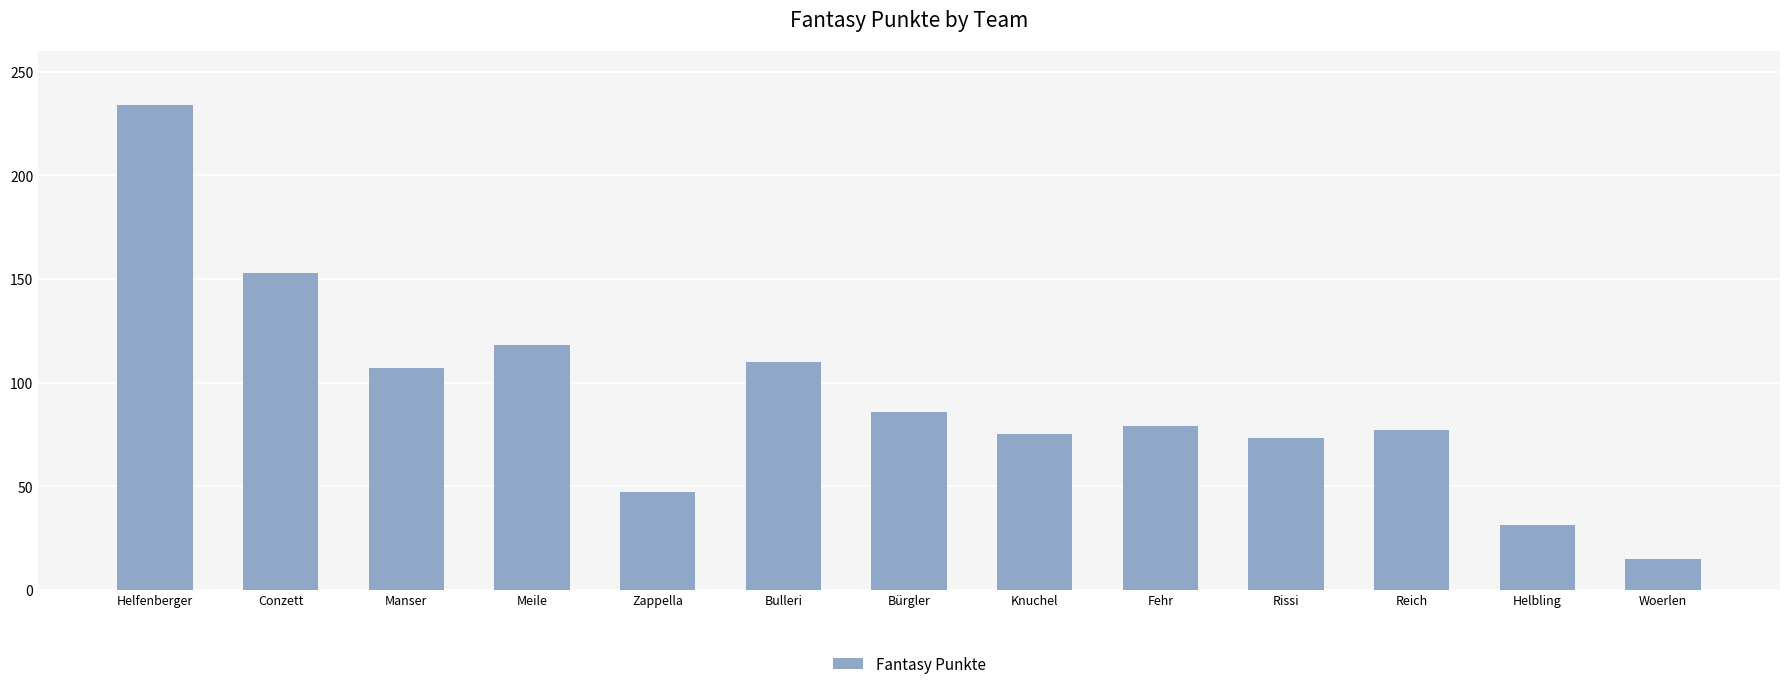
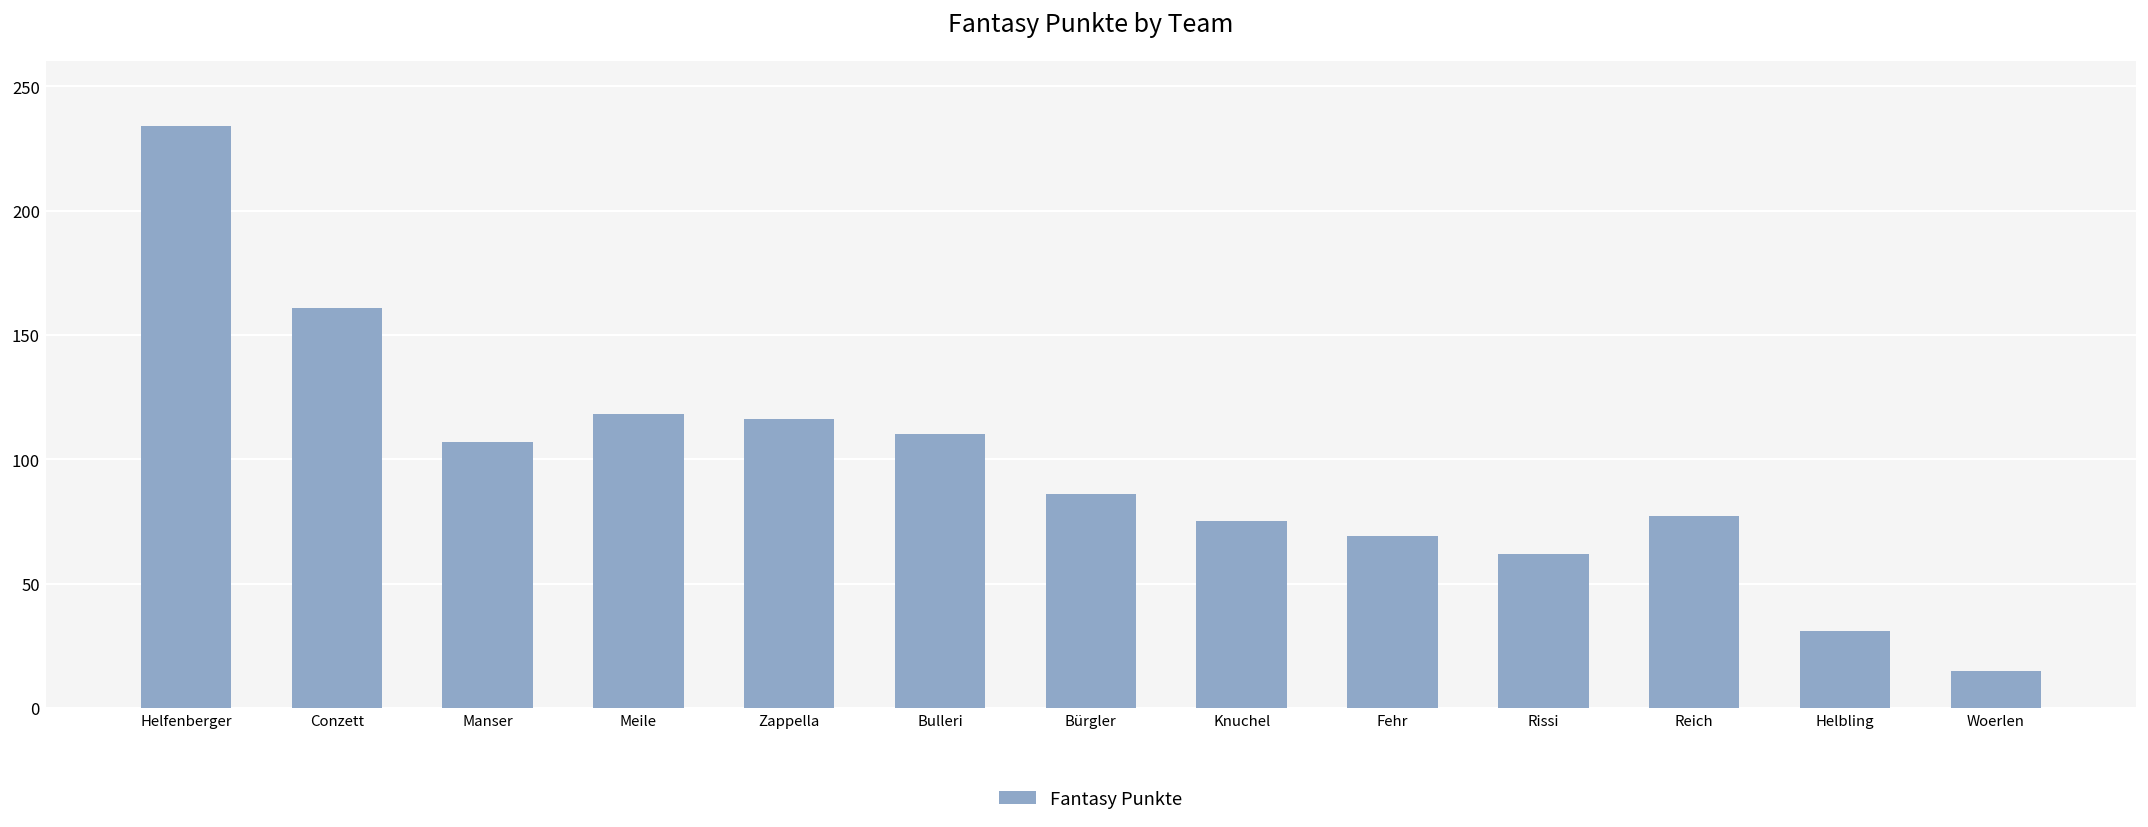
Conzett: 153 -> 161
Zappella: 47 -> 116
Fehr: 79 -> 69
Rissi: 73 -> 62
